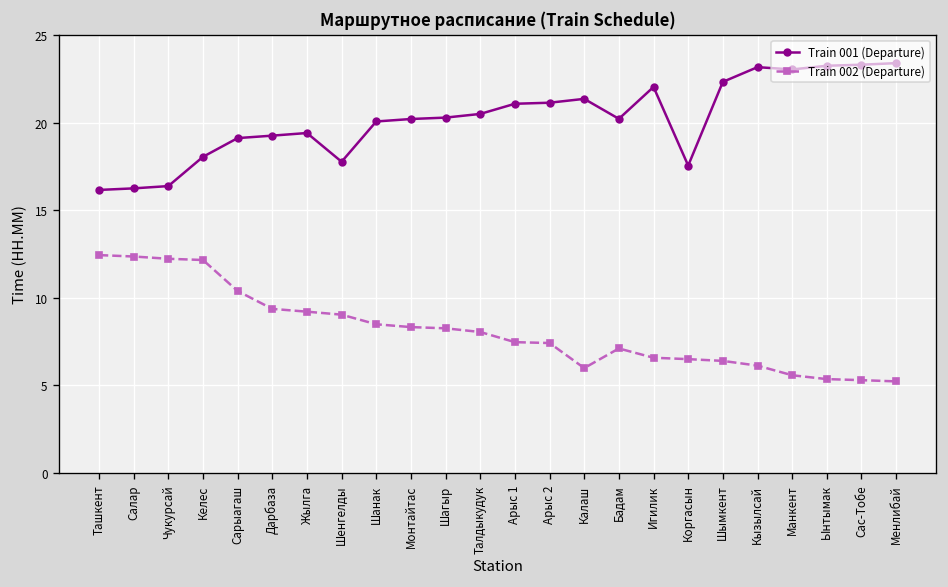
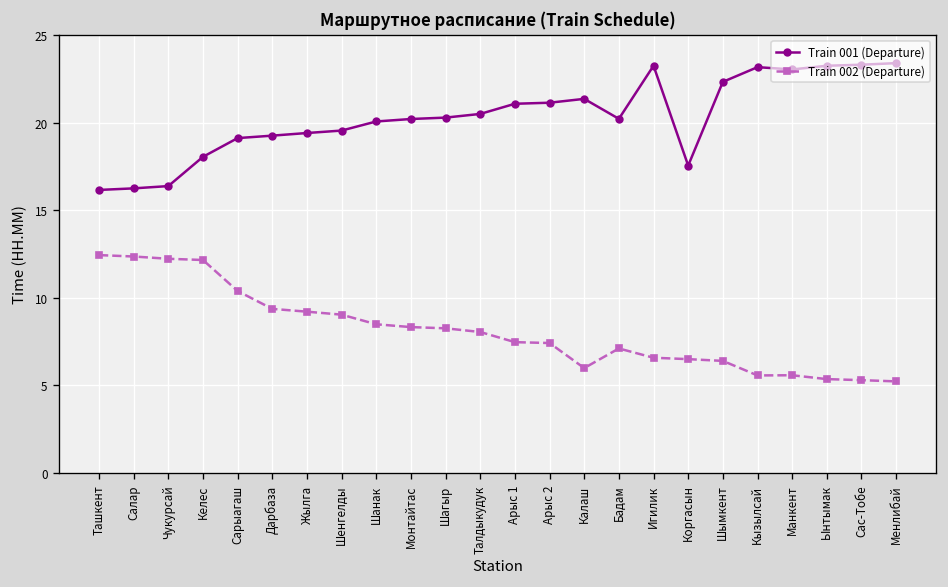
Train 001 (Departure), Шенгелды: 17.8 -> 19.5
Train 001 (Departure), Игилик: 22.0 -> 23.2
Train 002 (Departure), Кызылсай: 6.1 -> 5.6
